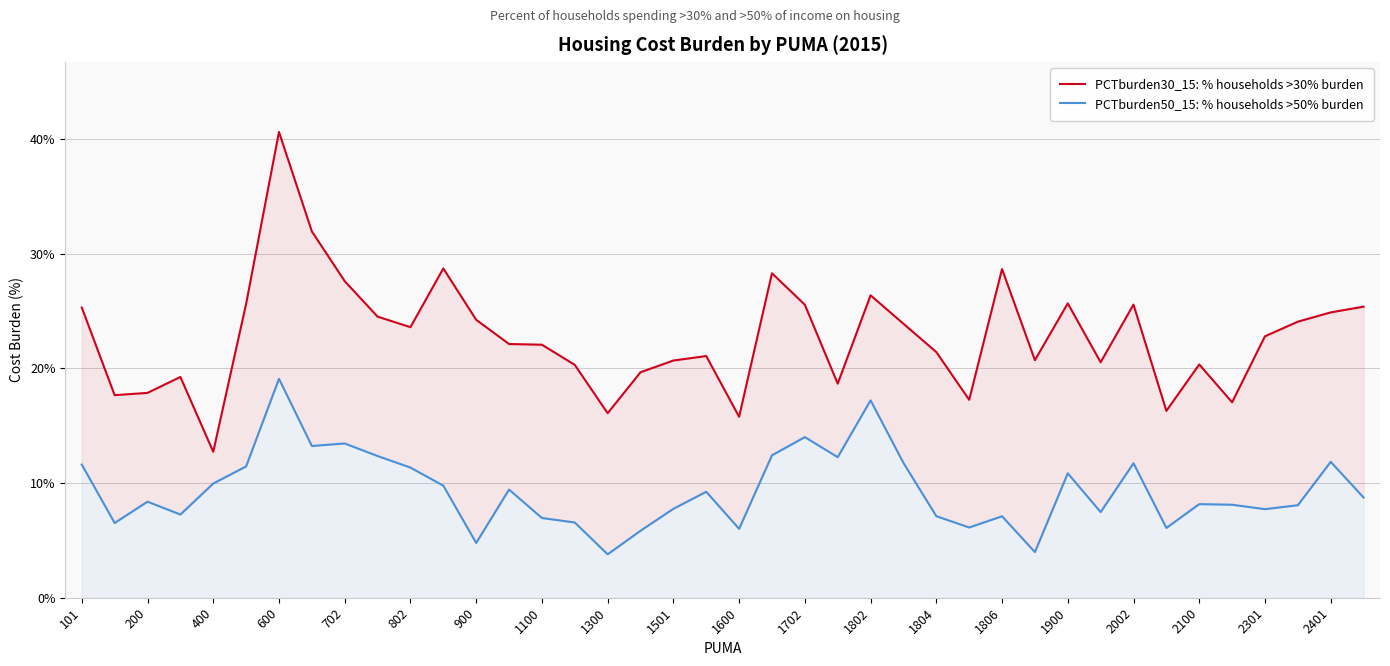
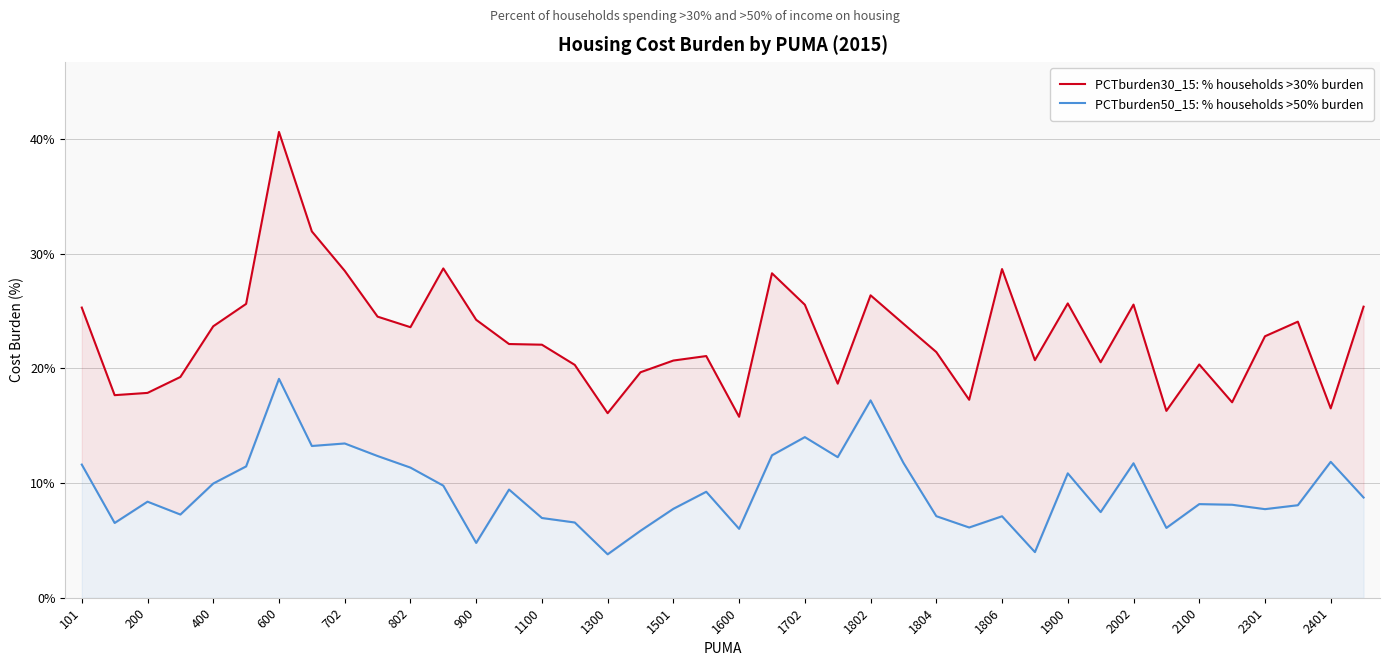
PCTburden30_15: % households >30% burden, 400: 12.7% -> 23.7%
PCTburden30_15: % households >30% burden, 702: 27.6% -> 28.5%
PCTburden30_15: % households >30% burden, 2401: 24.9% -> 16.5%
